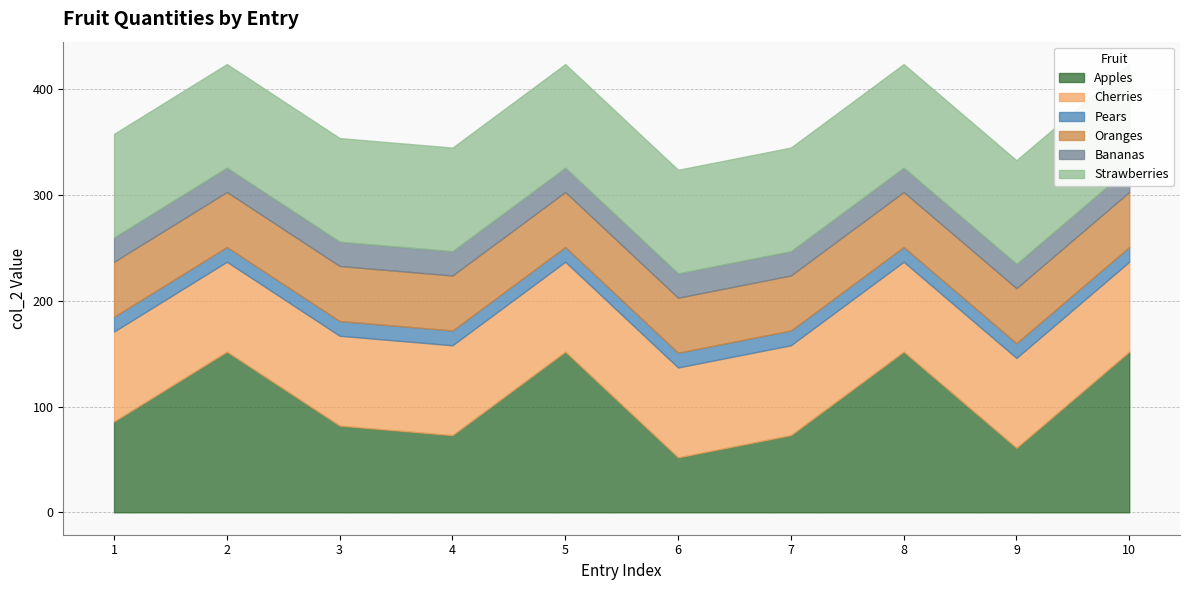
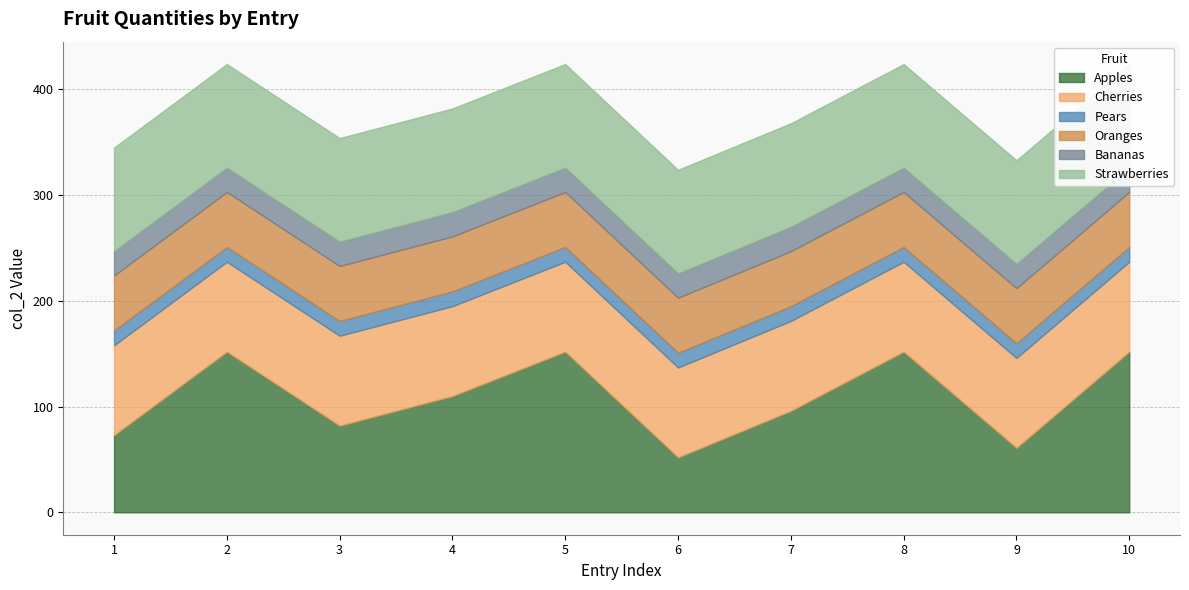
Apples, 1: 86 -> 73
Apples, 4: 73 -> 110
Apples, 7: 73 -> 96
